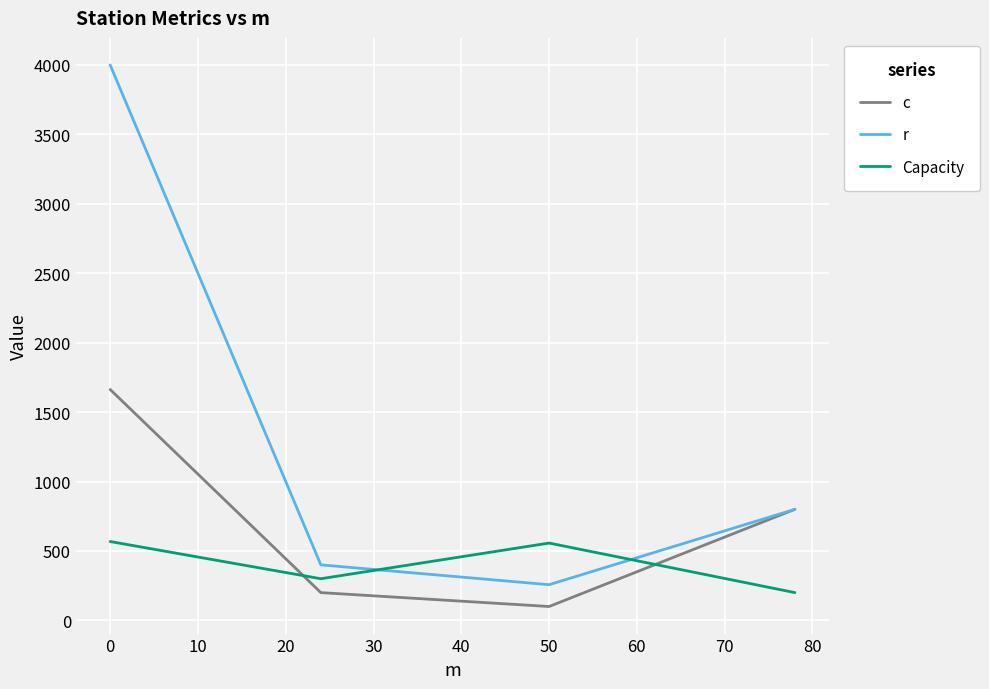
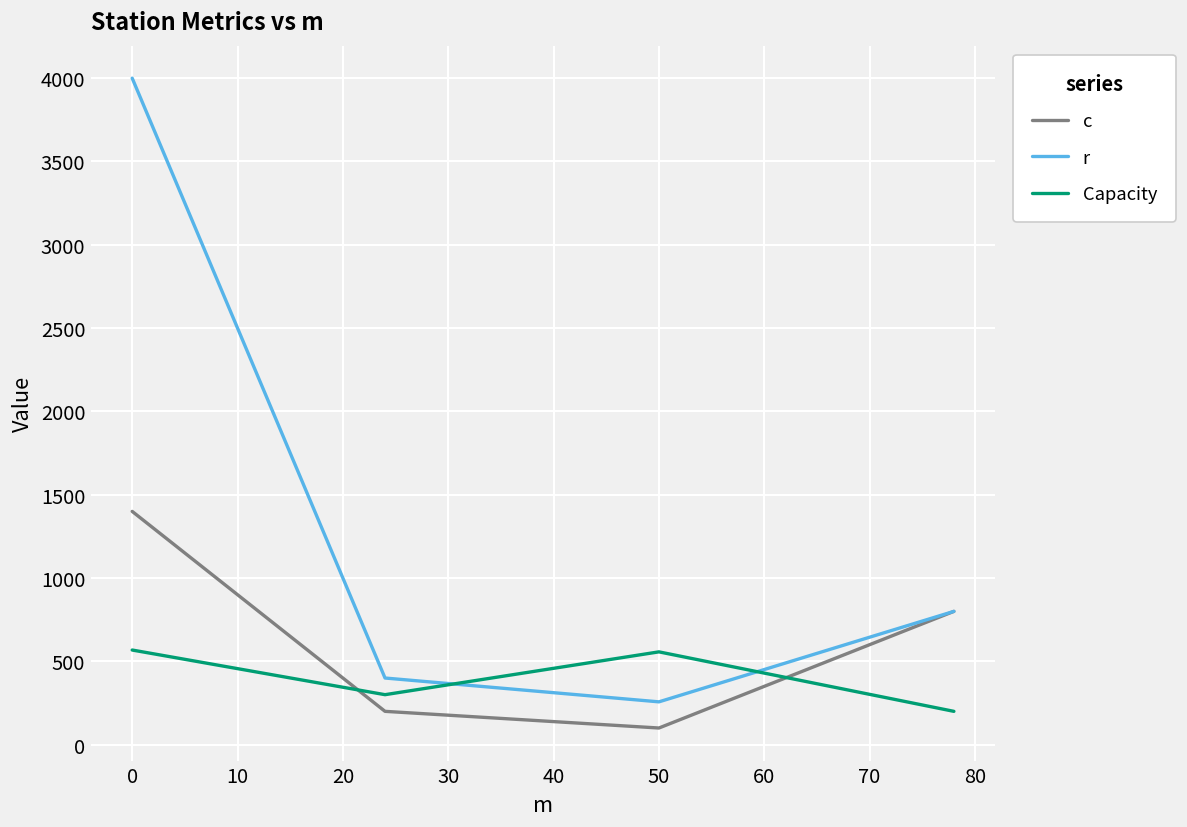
c, 0: 1660 -> 1400
